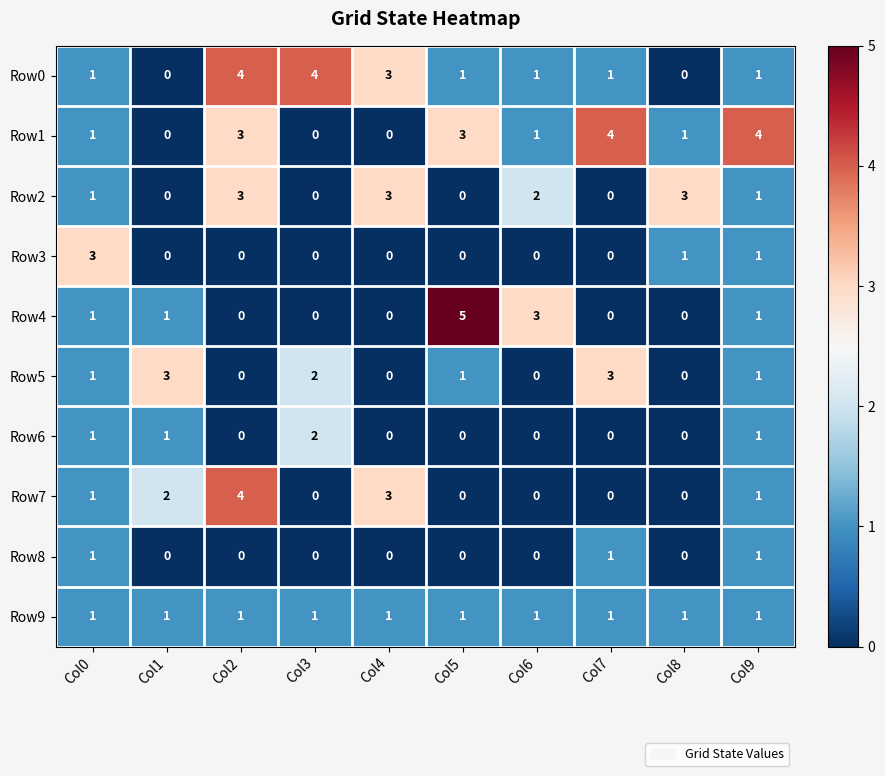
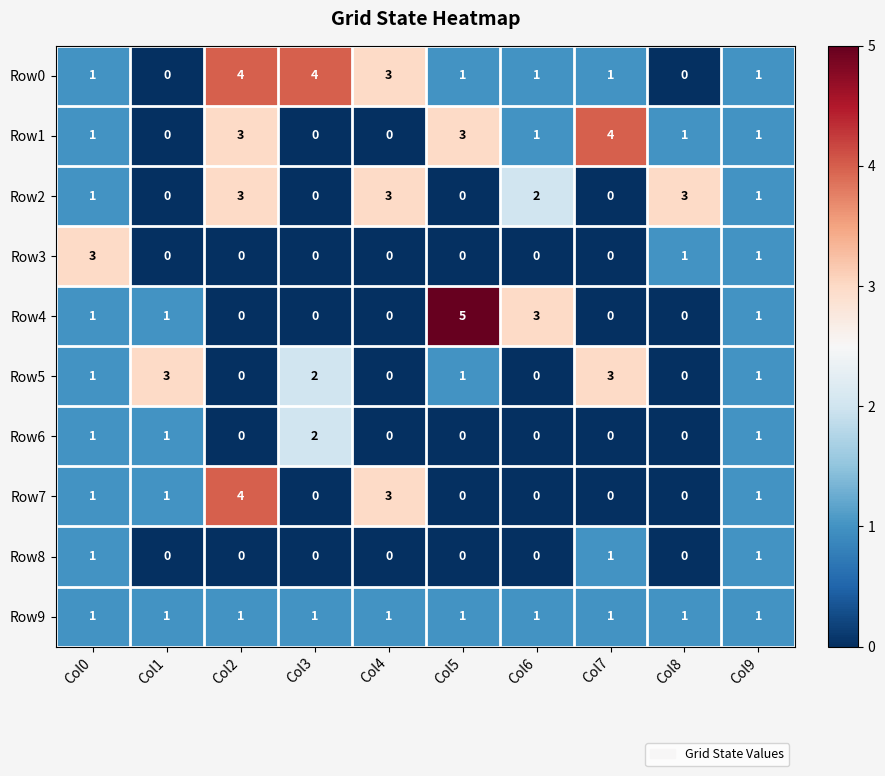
Row1, Col9: 4 -> 1
Row7, Col1: 2 -> 1
